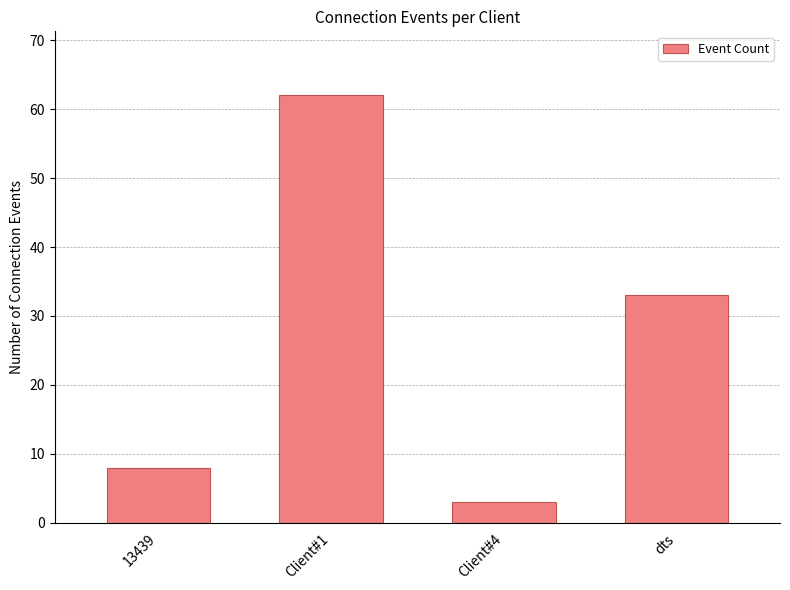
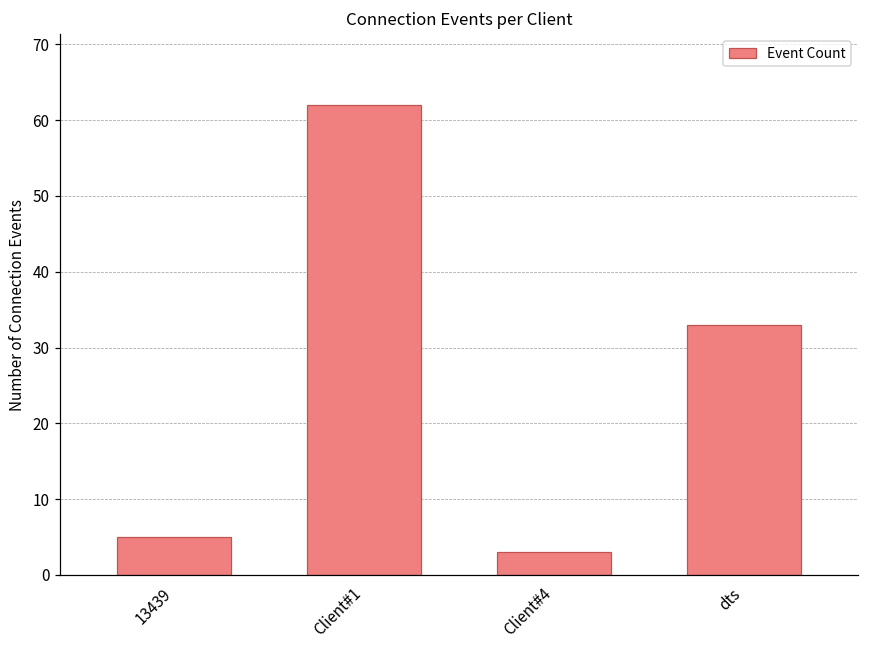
13439: 8 -> 5
